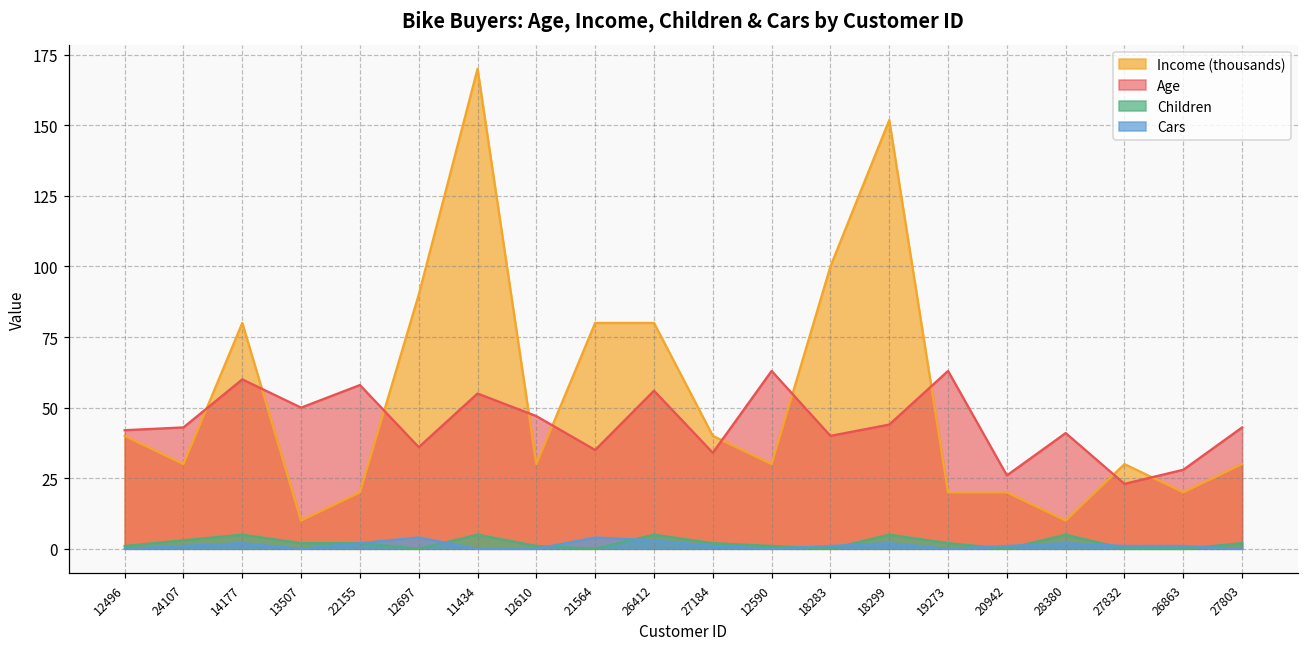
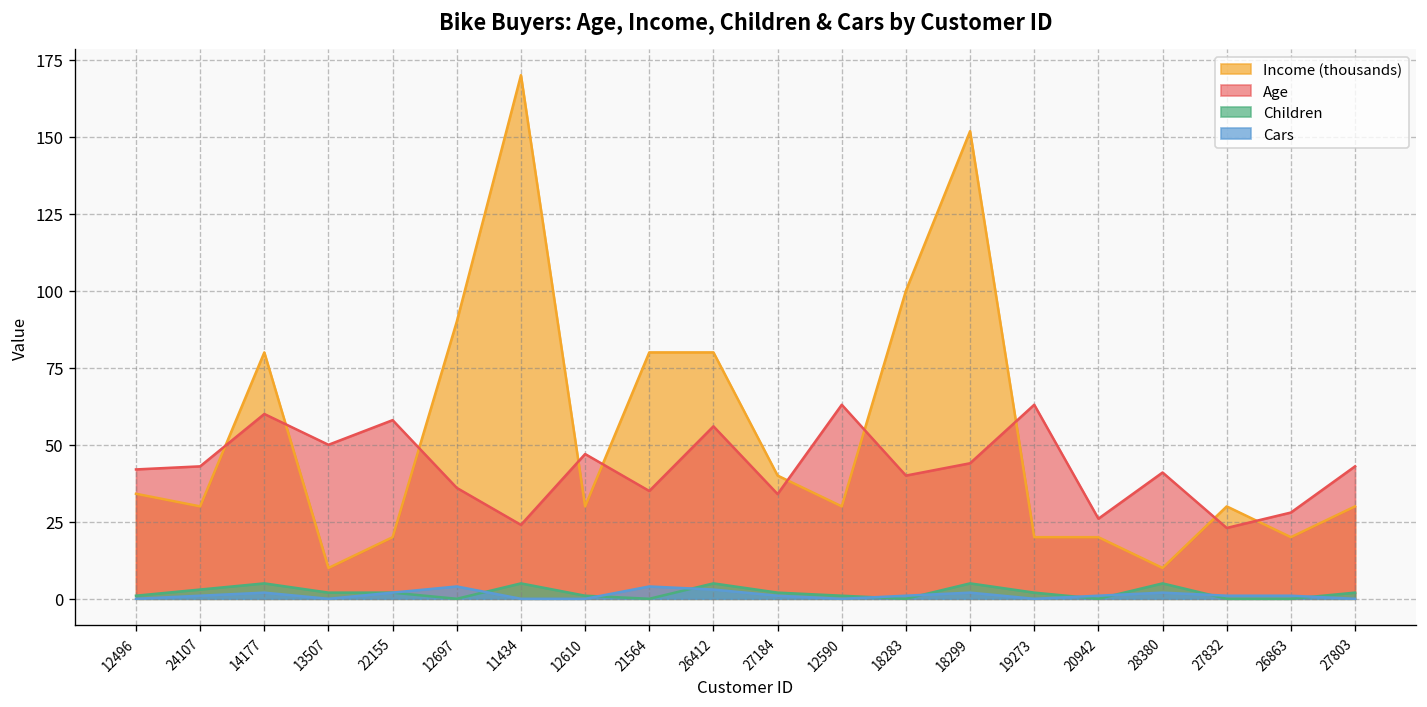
Income (thousands), 12496: 40 -> 34
Age, 11434: 55 -> 24
